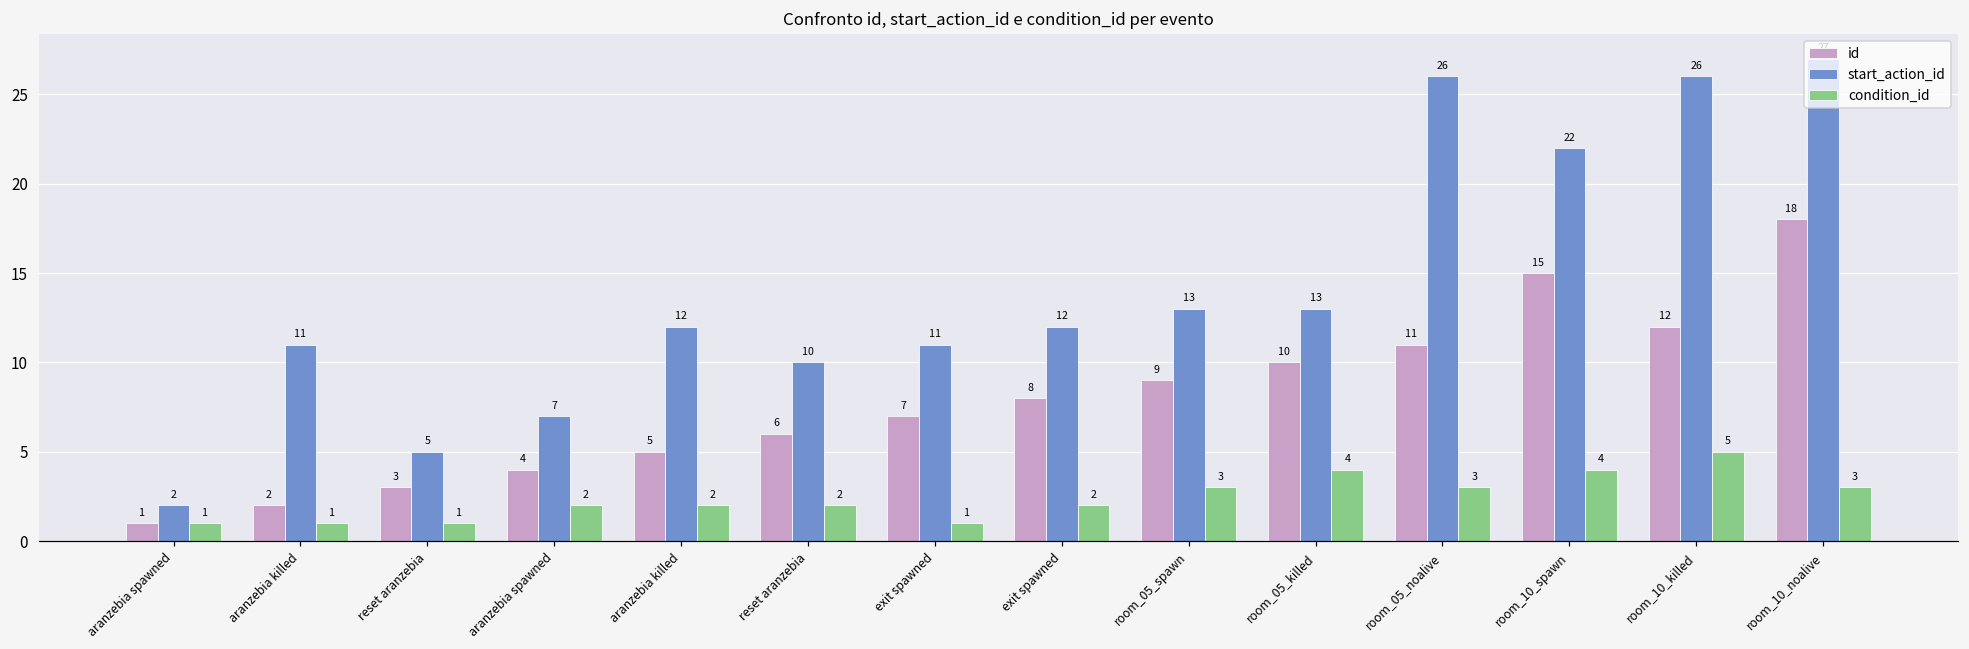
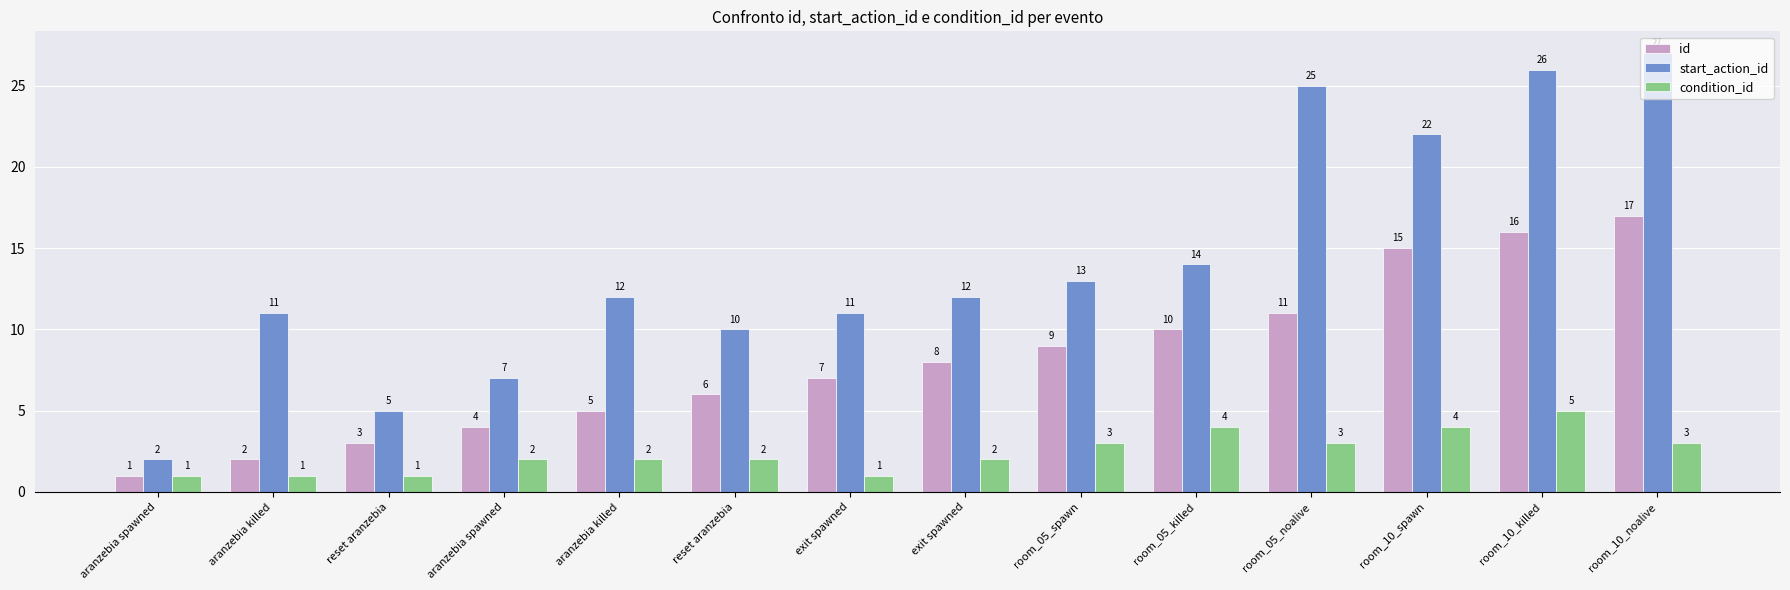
start_action_id, room_05_killed: 13 -> 14
start_action_id, room_05_noalive: 26 -> 25
id, room_10_killed: 12 -> 16
id, room_10_noalive: 18 -> 17
